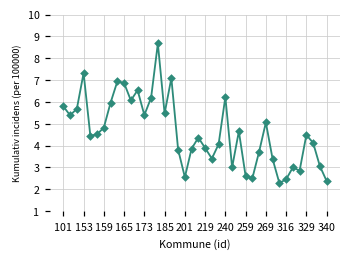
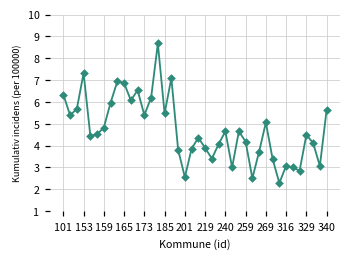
101: 5.8 -> 6.3
240: 6.2 -> 4.7
259: 2.6 -> 4.2
316: 2.5 -> 3.1
340: 2.4 -> 5.6
